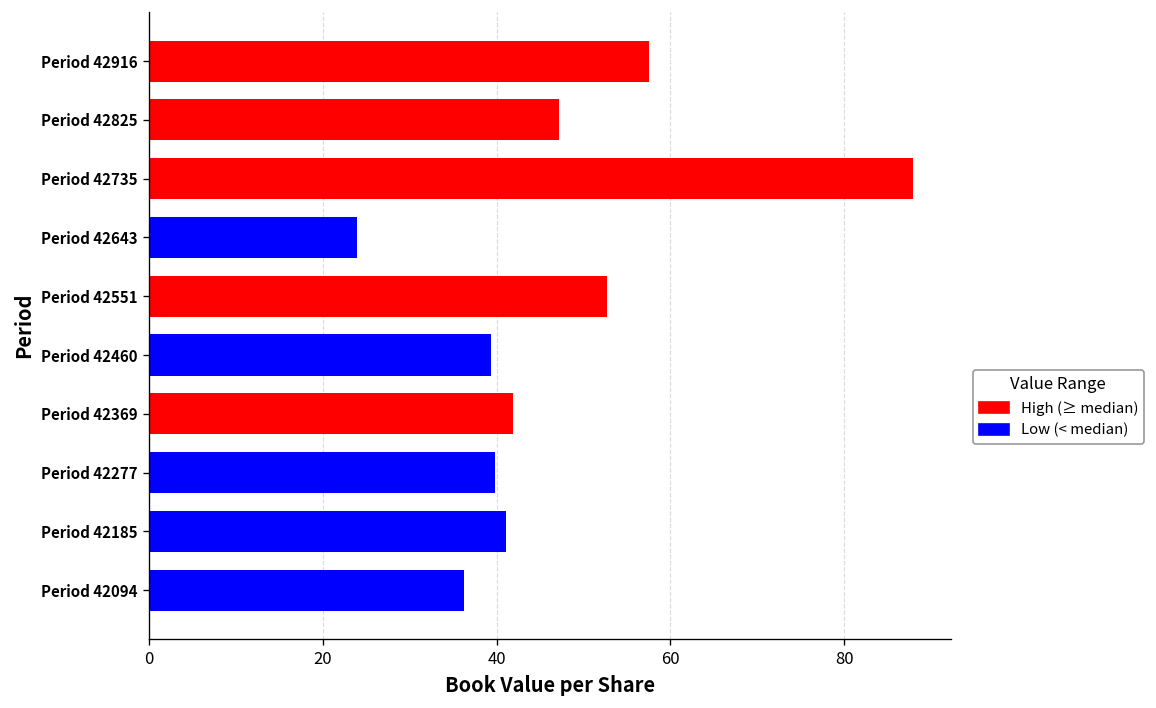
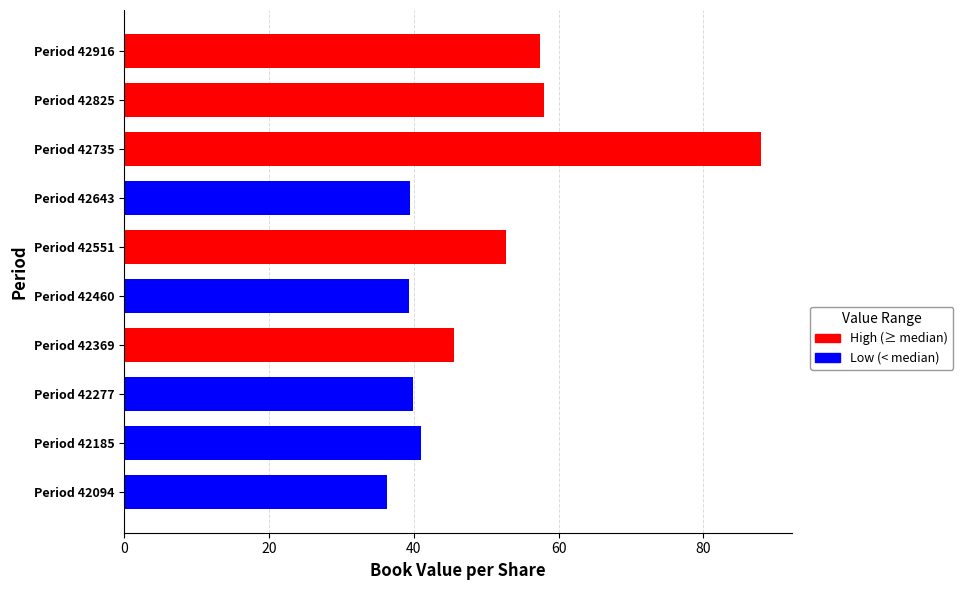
Period 42825: 47 -> 58
Period 42643: 24 -> 39
Period 42369: 42 -> 46
